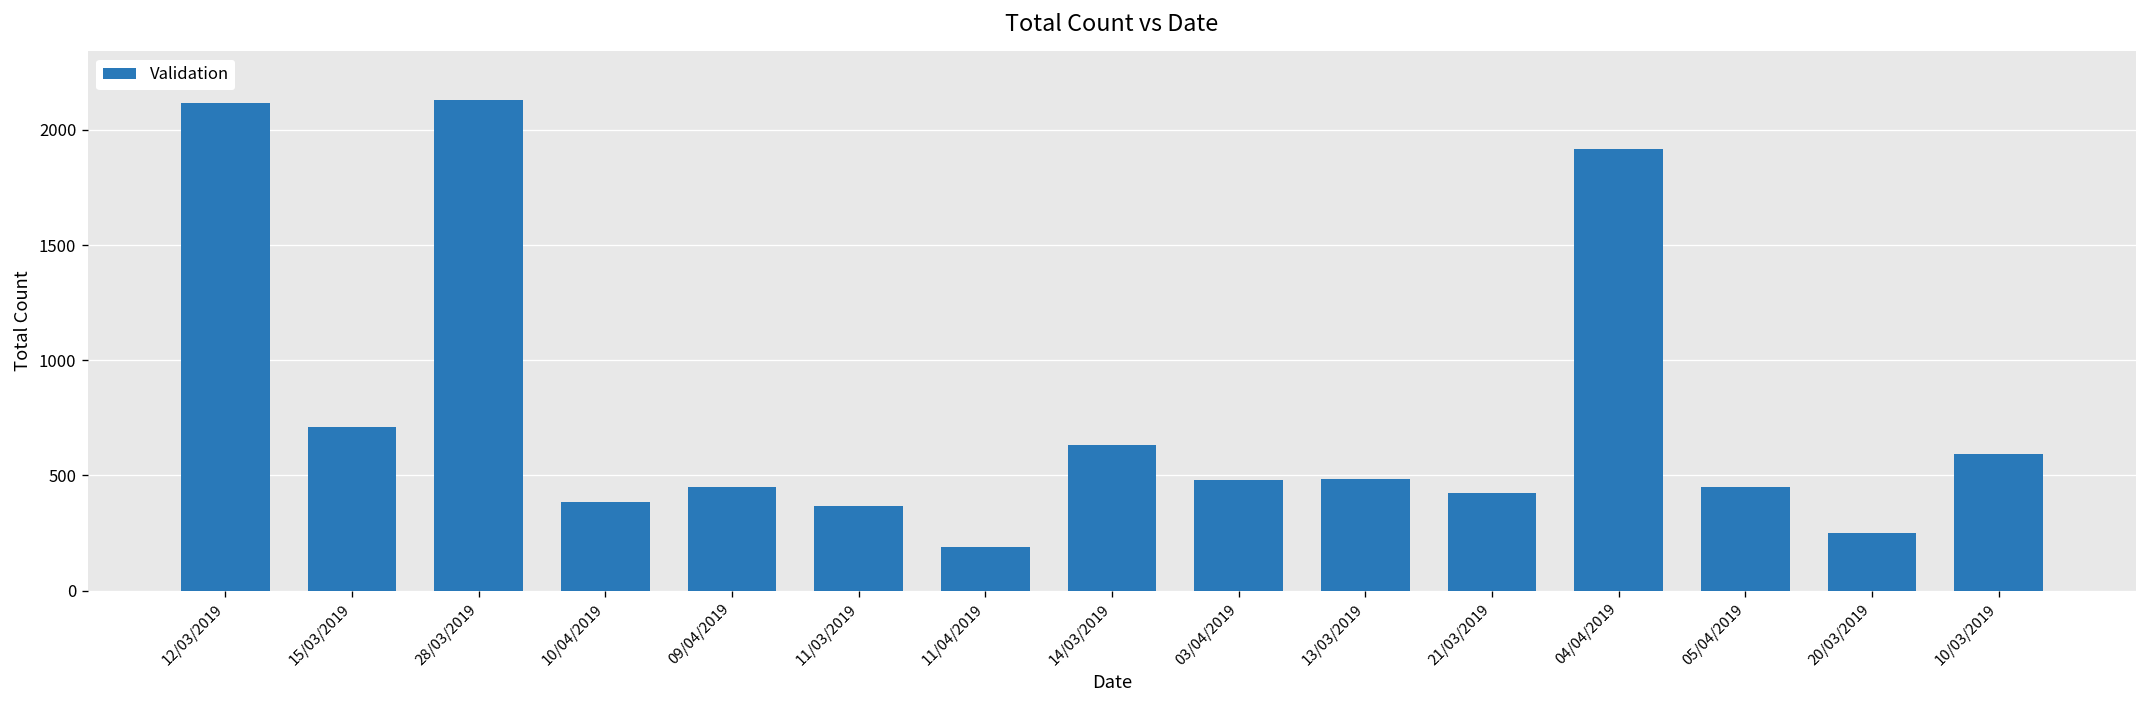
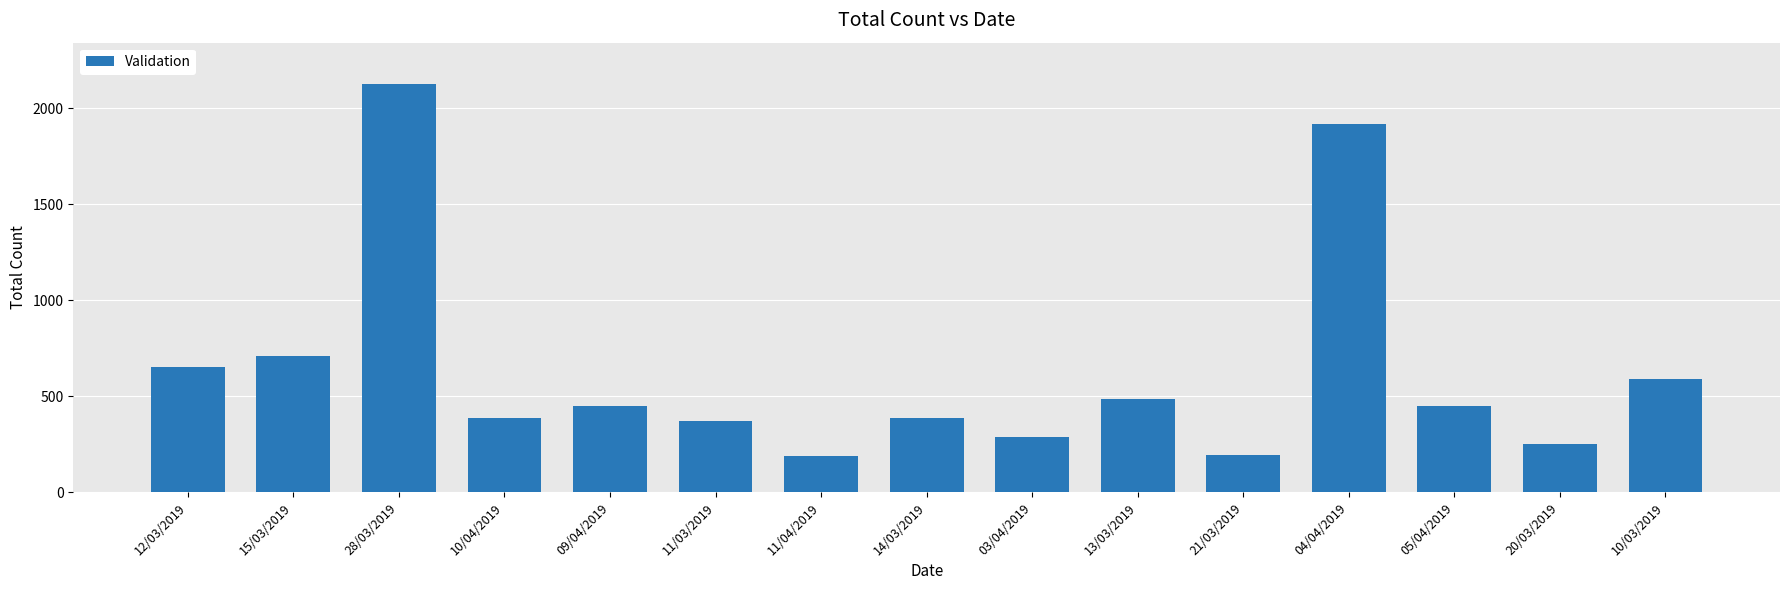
12/03/2019: 2120 -> 650
14/03/2019: 630 -> 390
03/04/2019: 480 -> 290
21/03/2019: 420 -> 190
